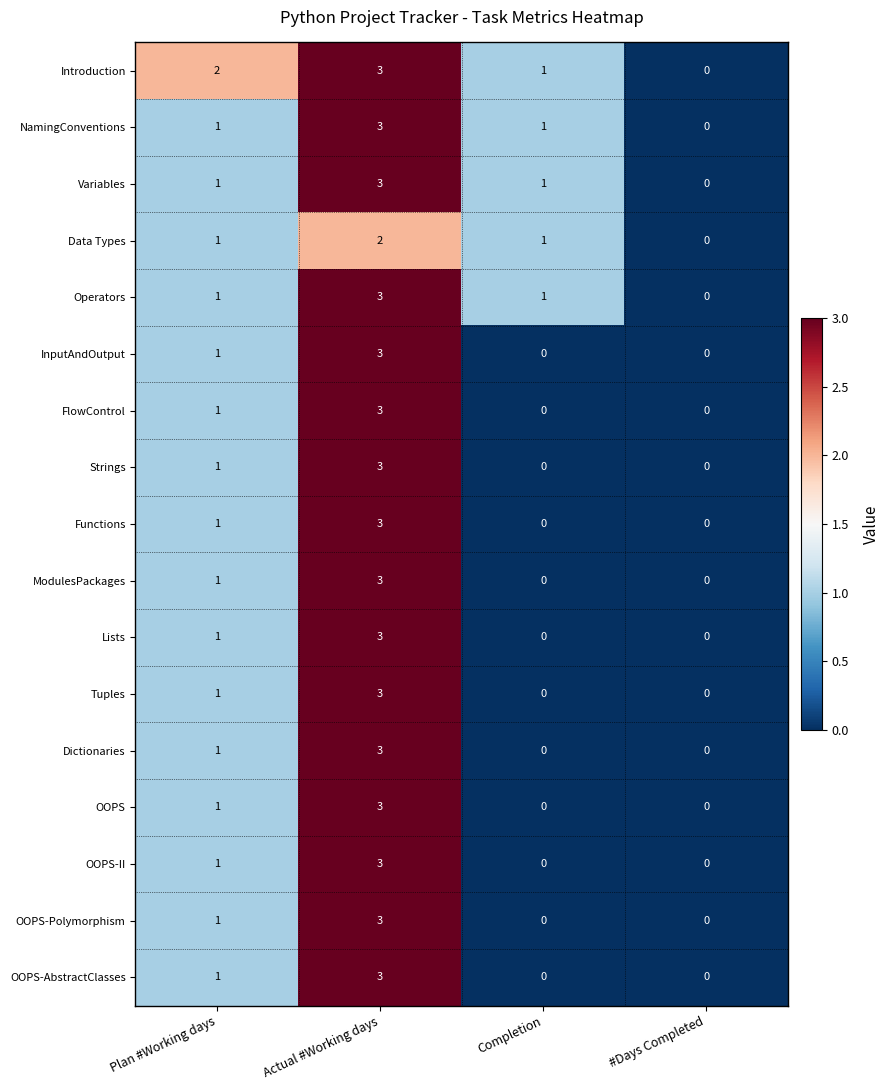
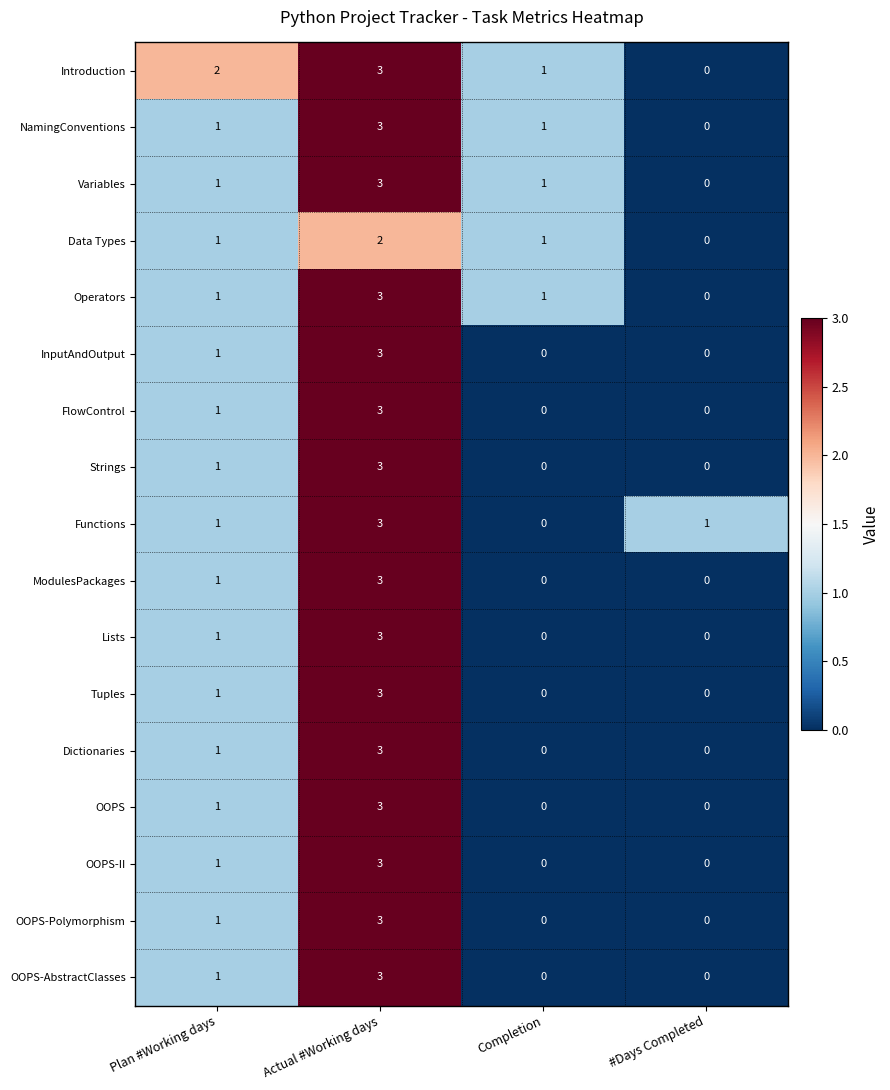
Functions, #Days Completed: 0 -> 1
